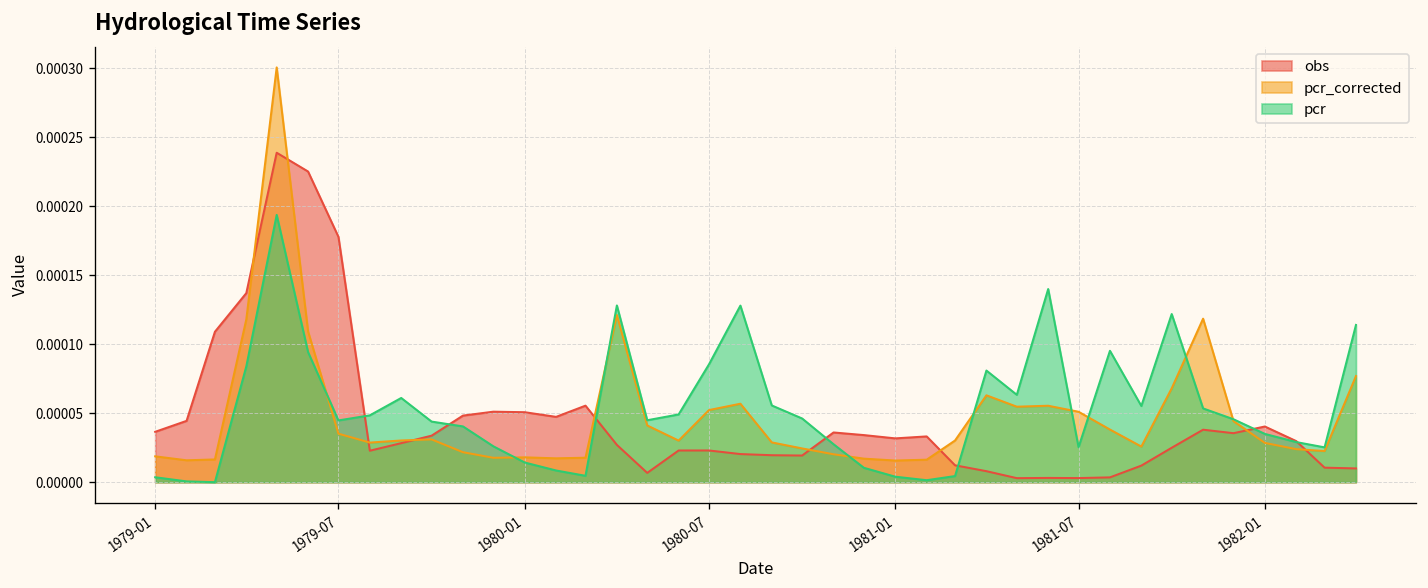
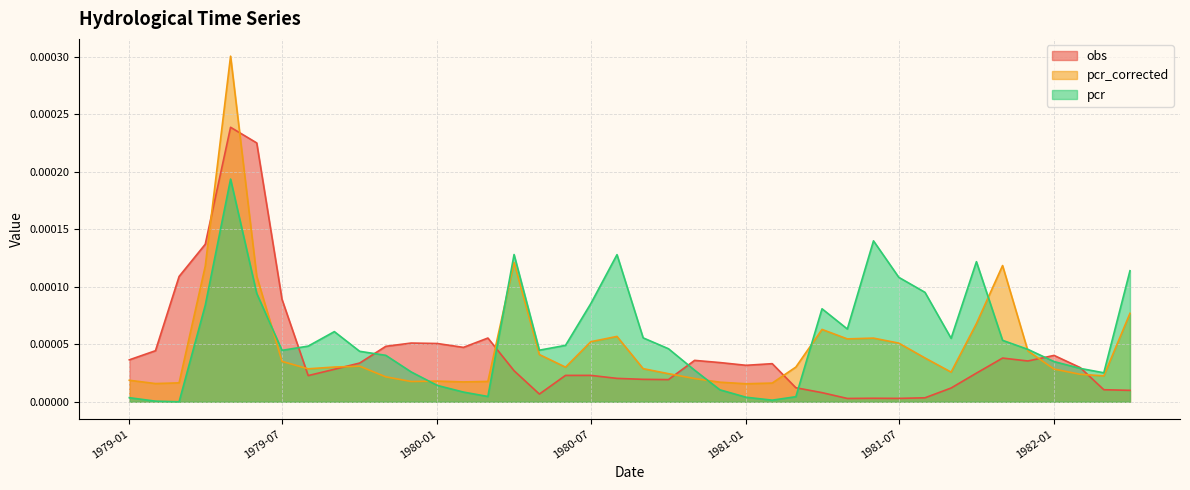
obs, 1979-07: 0.000178 -> 0.000089
pcr, 1981-07: 0.000025 -> 0.000108
